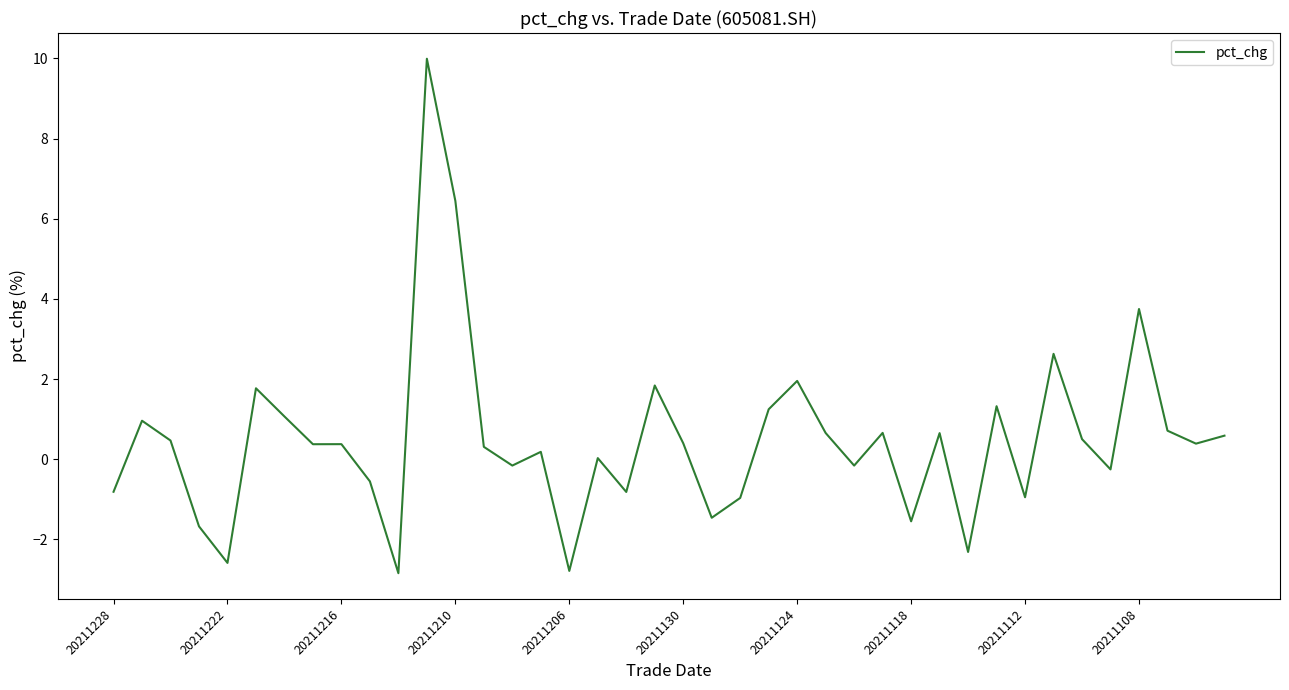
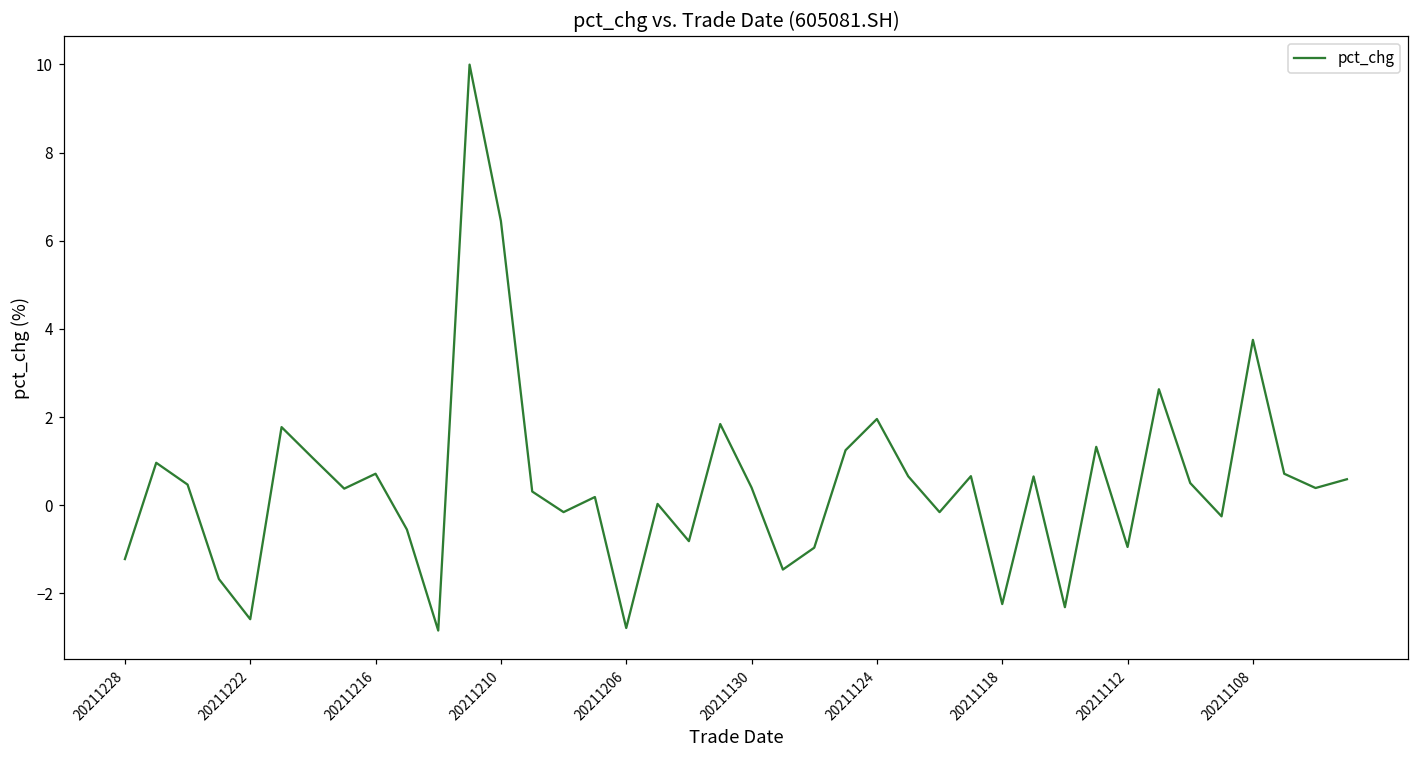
20211228: -0.8 -> -1.2
20211216: 0.4 -> 0.7
20211118: -1.5 -> -2.2
